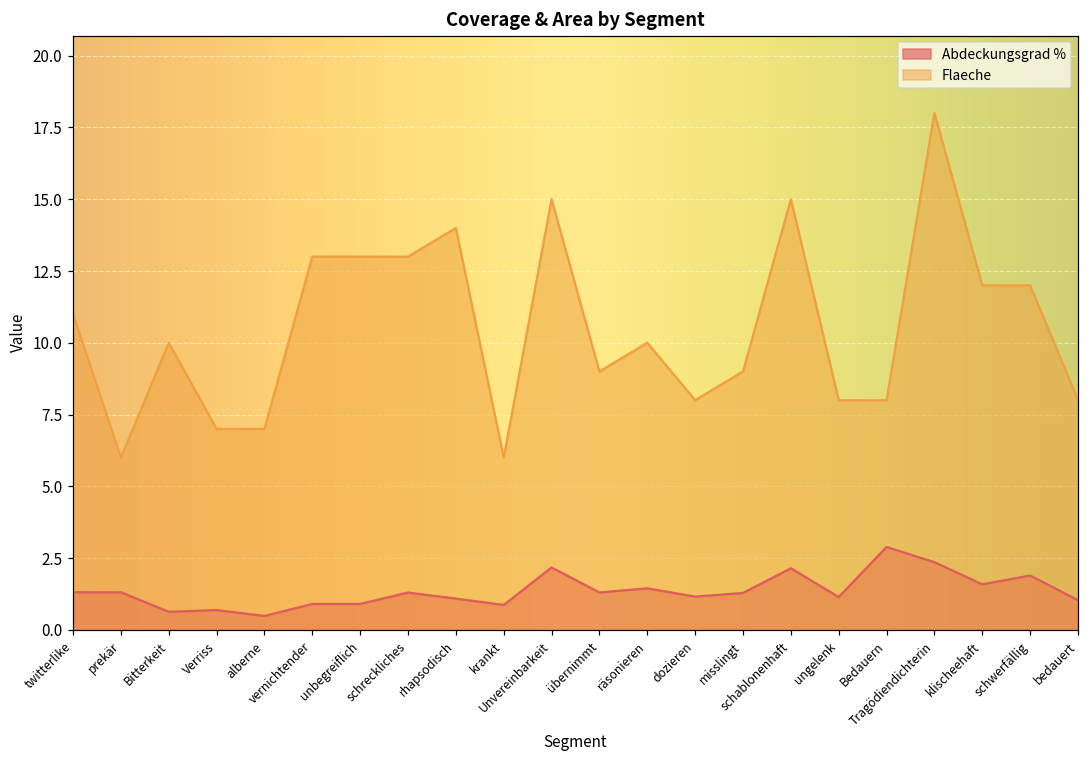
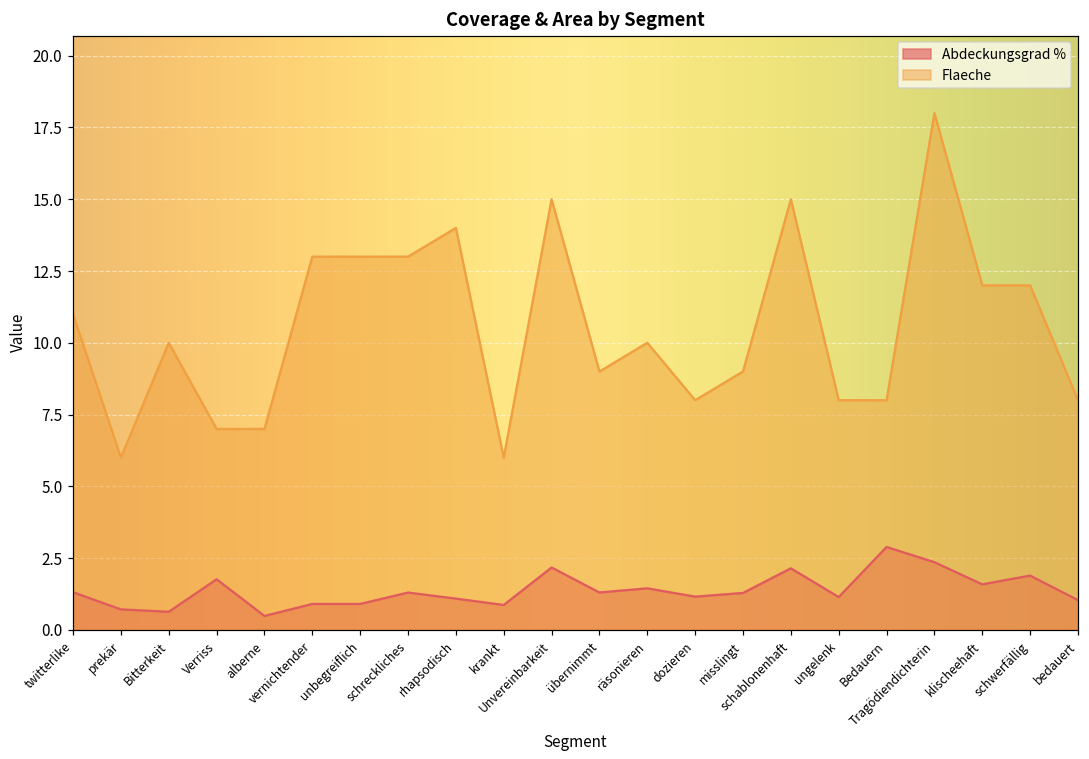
Abdeckungsgrad %, prekär: 1.3 -> 0.7
Abdeckungsgrad %, Verriss: 0.7 -> 1.8
